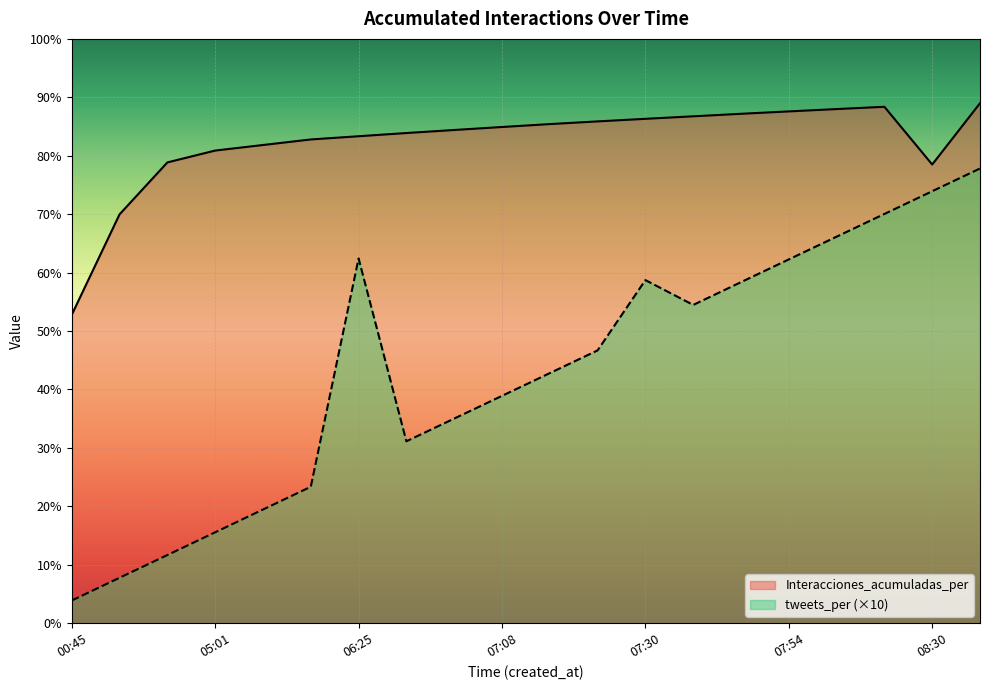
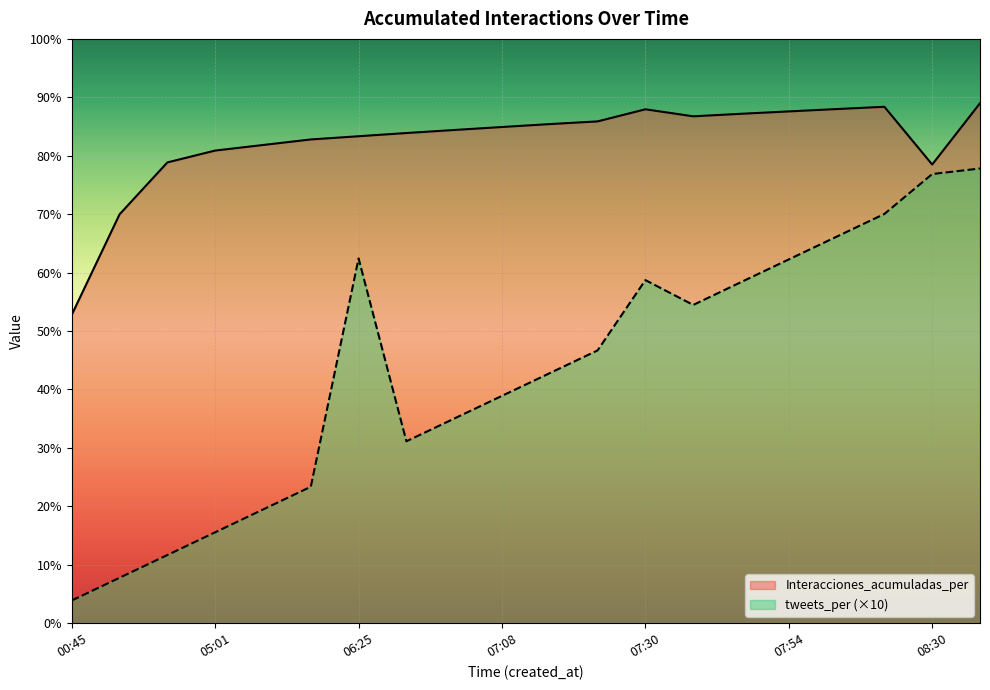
Interacciones_acumuladas_per, 07:30: 86% -> 88%
tweets_per (×10), 08:30: 74% -> 77%
